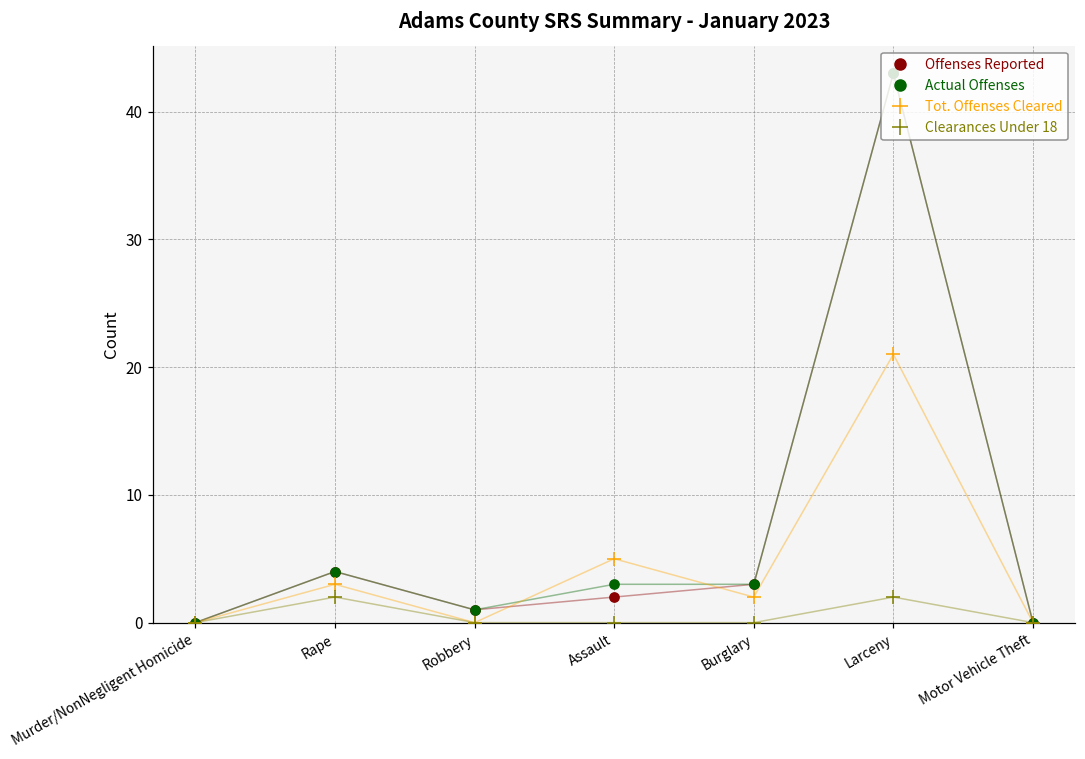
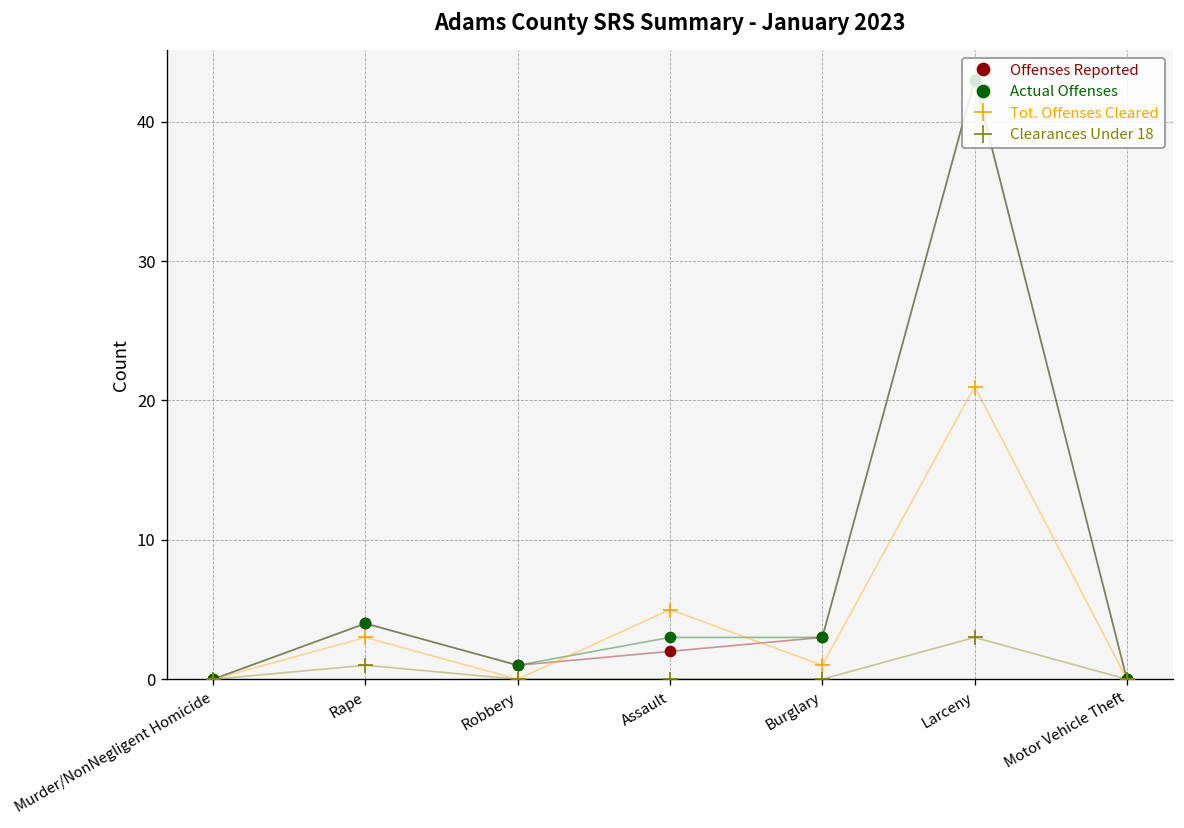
Clearances Under 18, Rape: 2 -> 1
Tot. Offenses Cleared, Burglary: 2 -> 1
Clearances Under 18, Larceny: 2 -> 3
